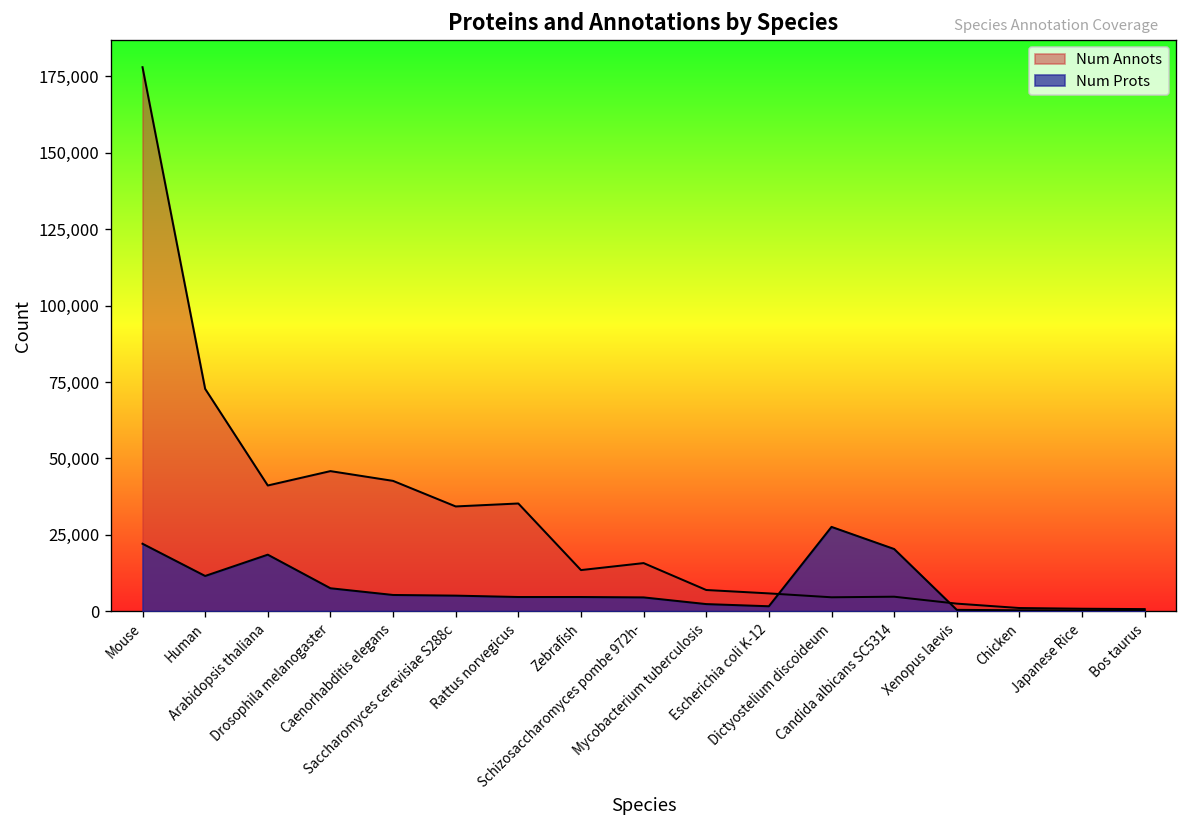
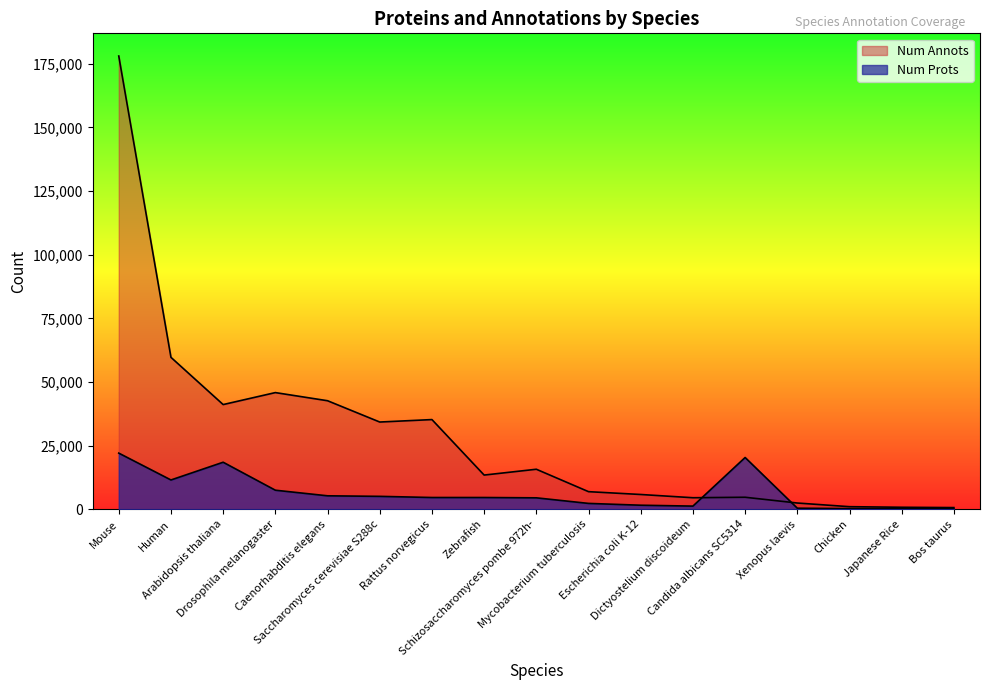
Num Annots, Human: 73,000 -> 60,000
Num Prots, Dictyostelium discoideum: 28,000 -> 1,000
